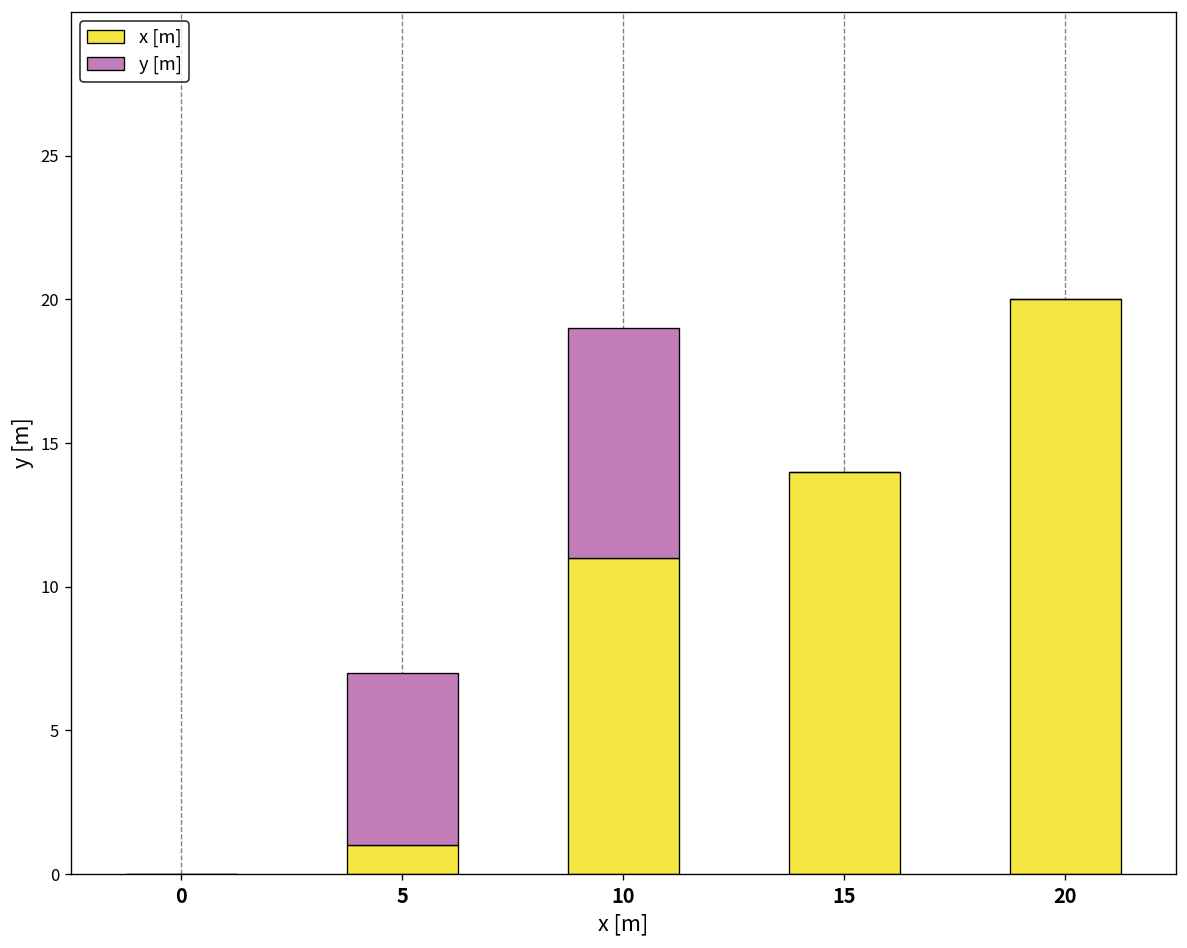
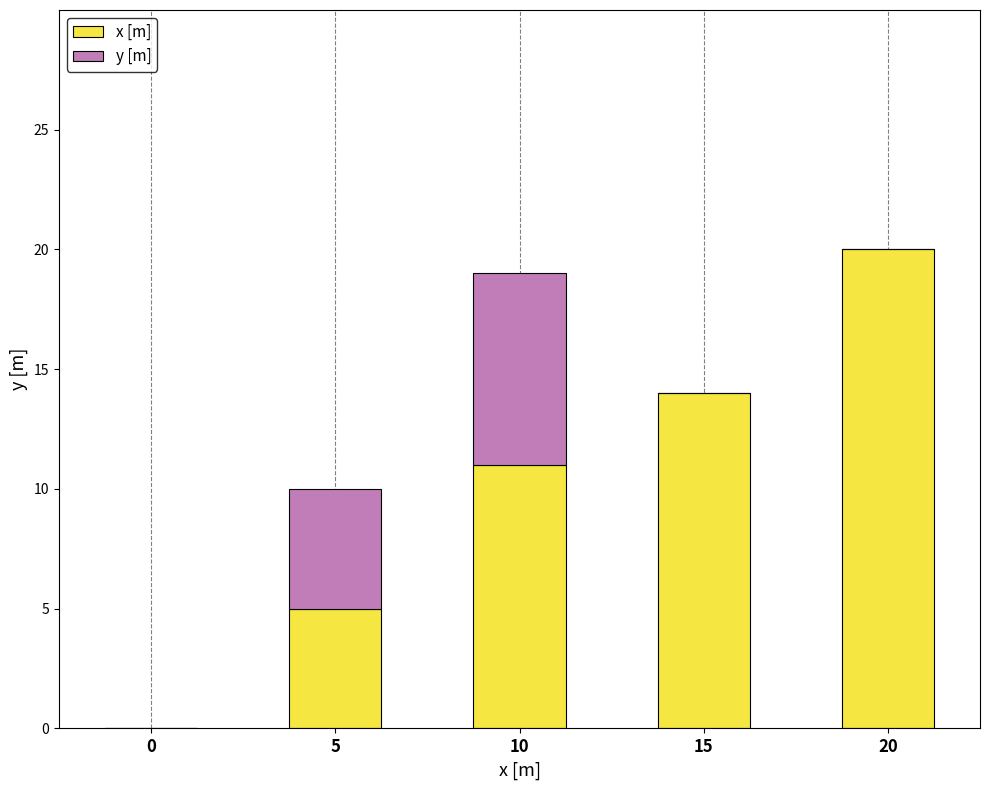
x [m], 5: 1 -> 5
y [m], 5: 6 -> 5
